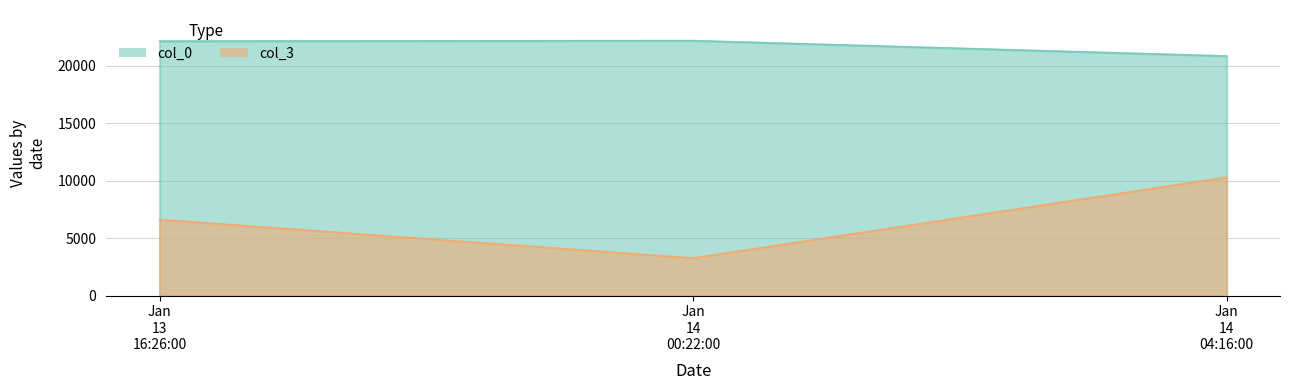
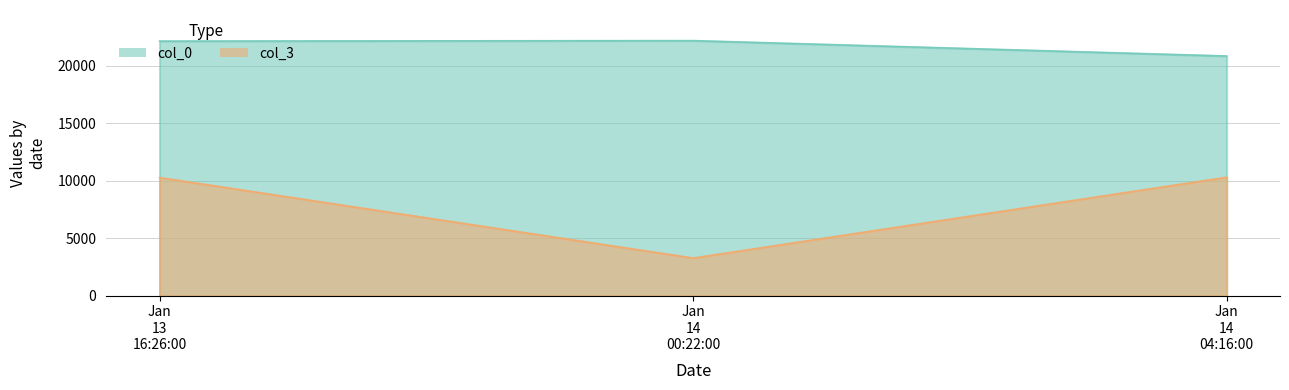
col_3, Jan 13 16:26:00: 6600 -> 10300
